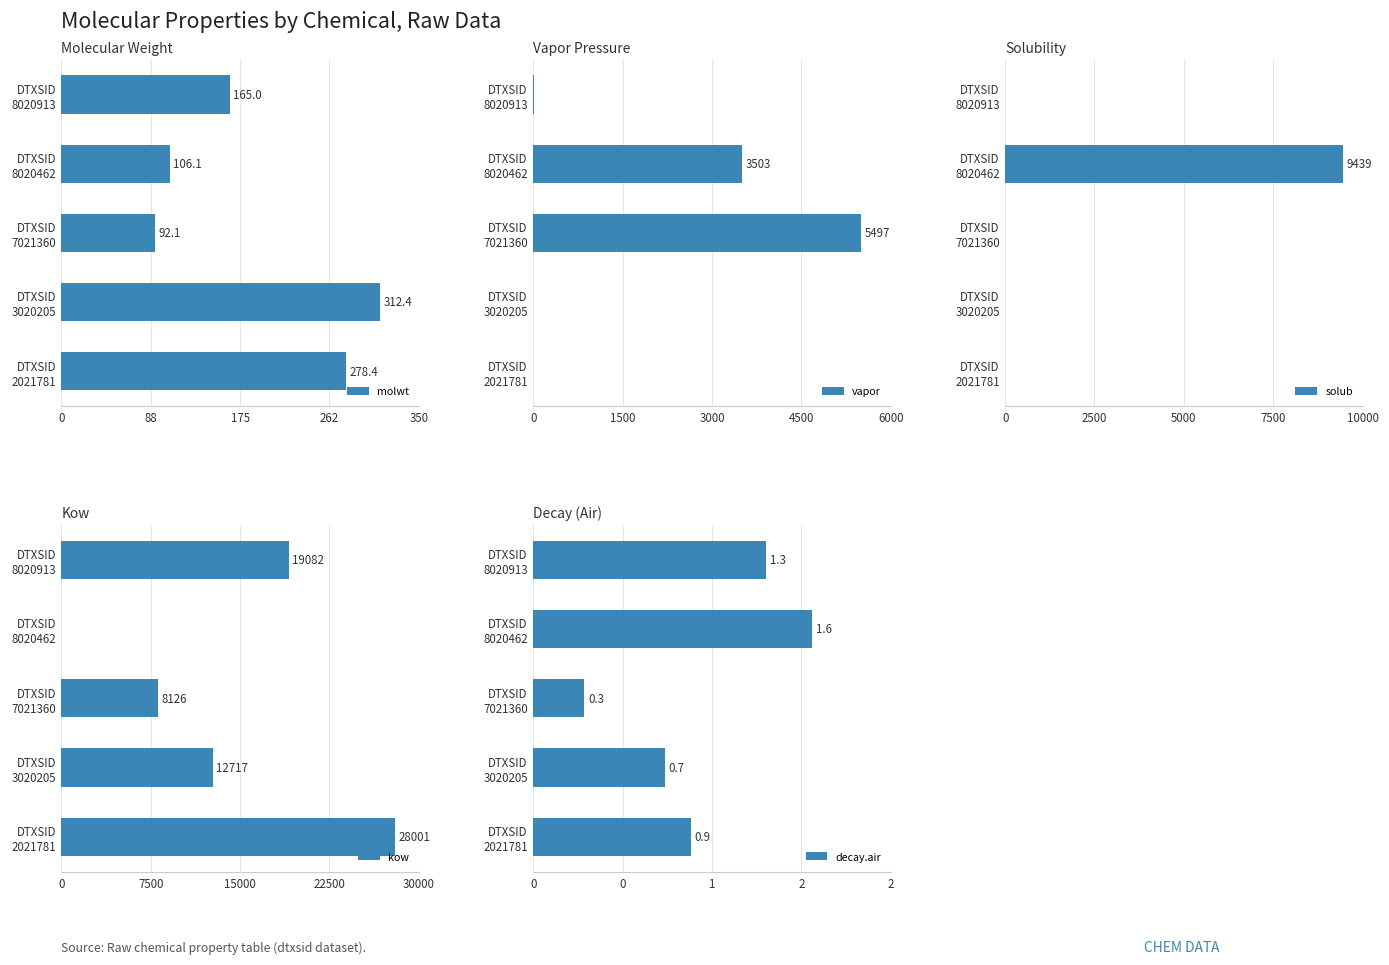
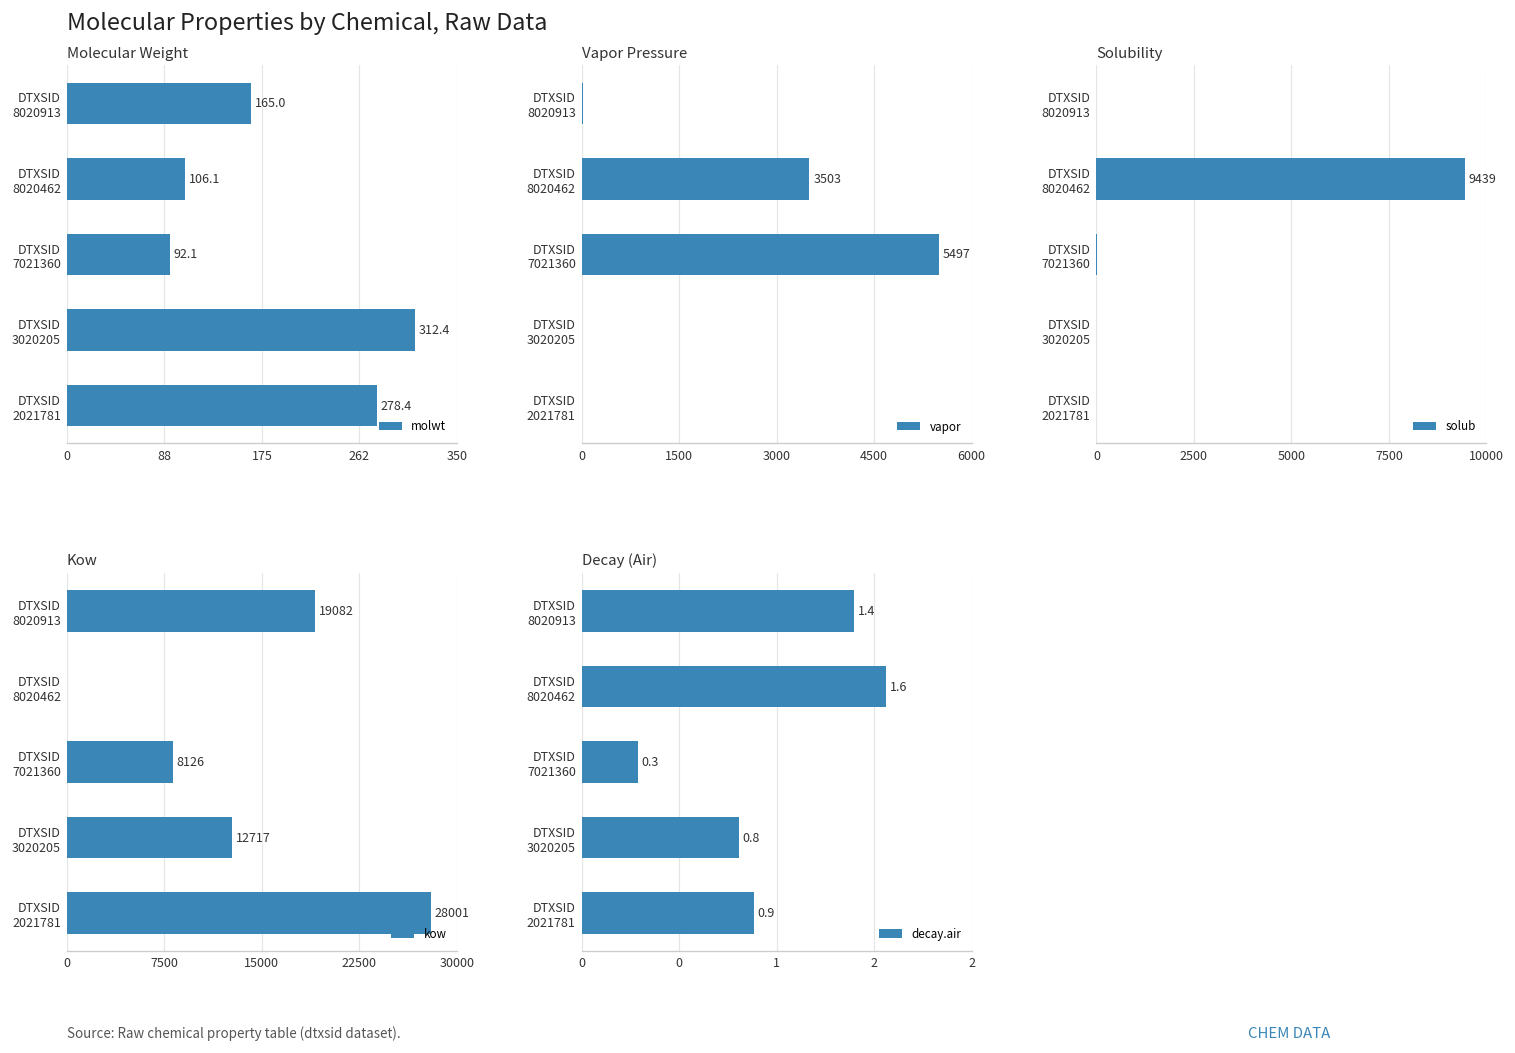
Decay (Air), DTXSID 8020913: 1.3 -> 1.4
Decay (Air), DTXSID 3020205: 0.7 -> 0.8
